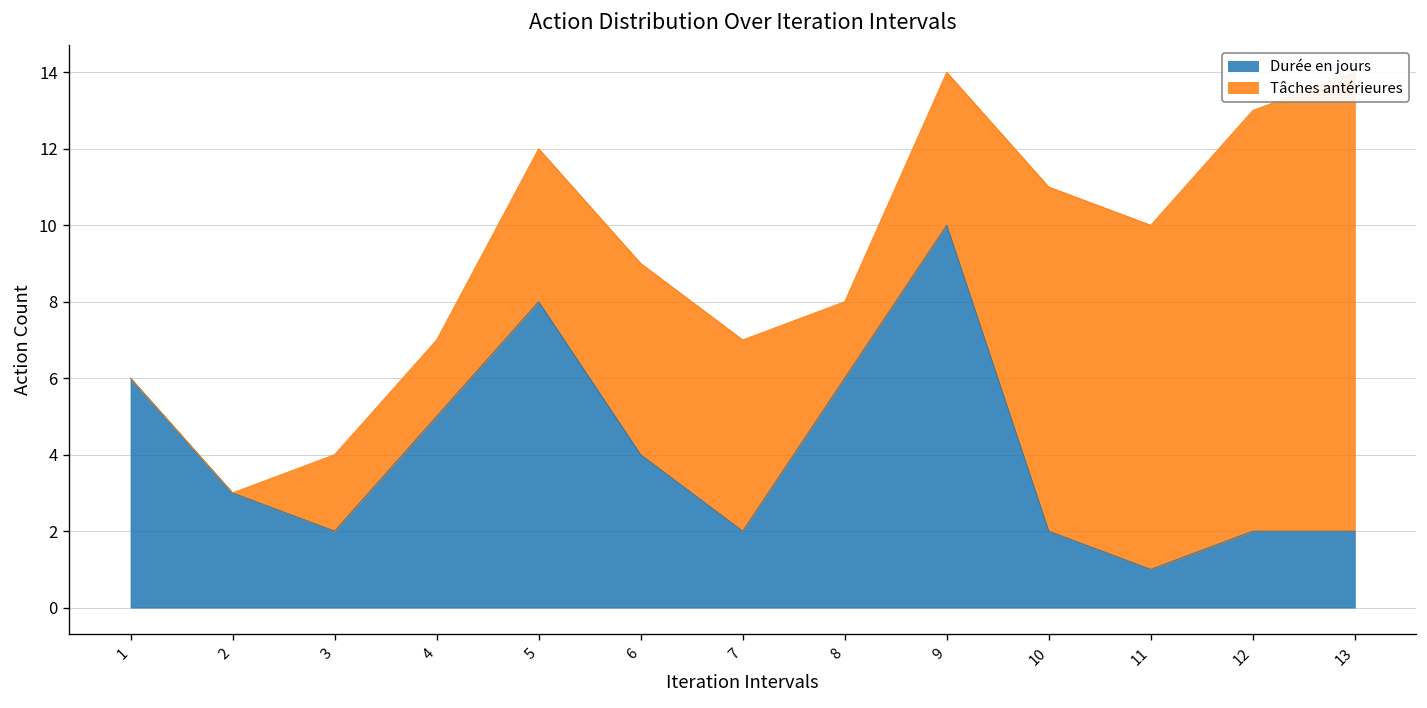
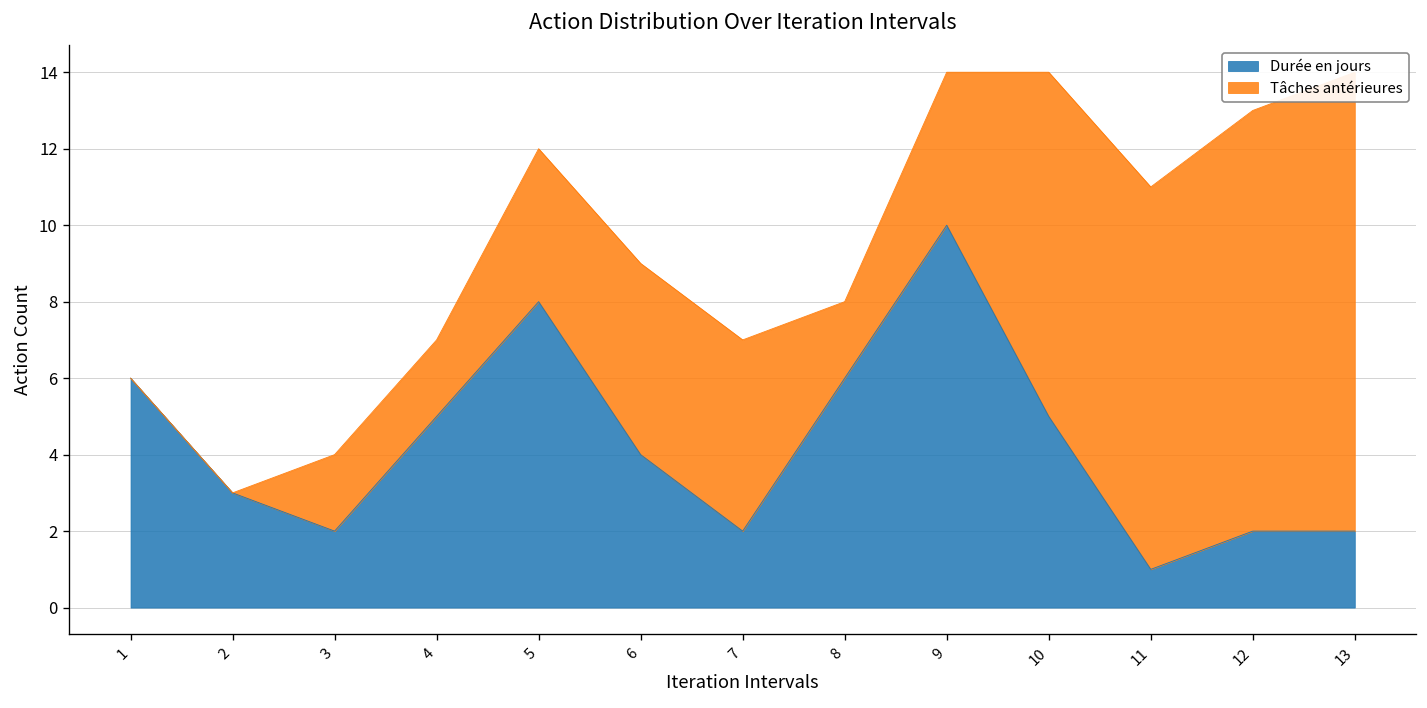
Durée en jours, 10: 2 -> 5
Tâches antérieures, 11: 9 -> 10
